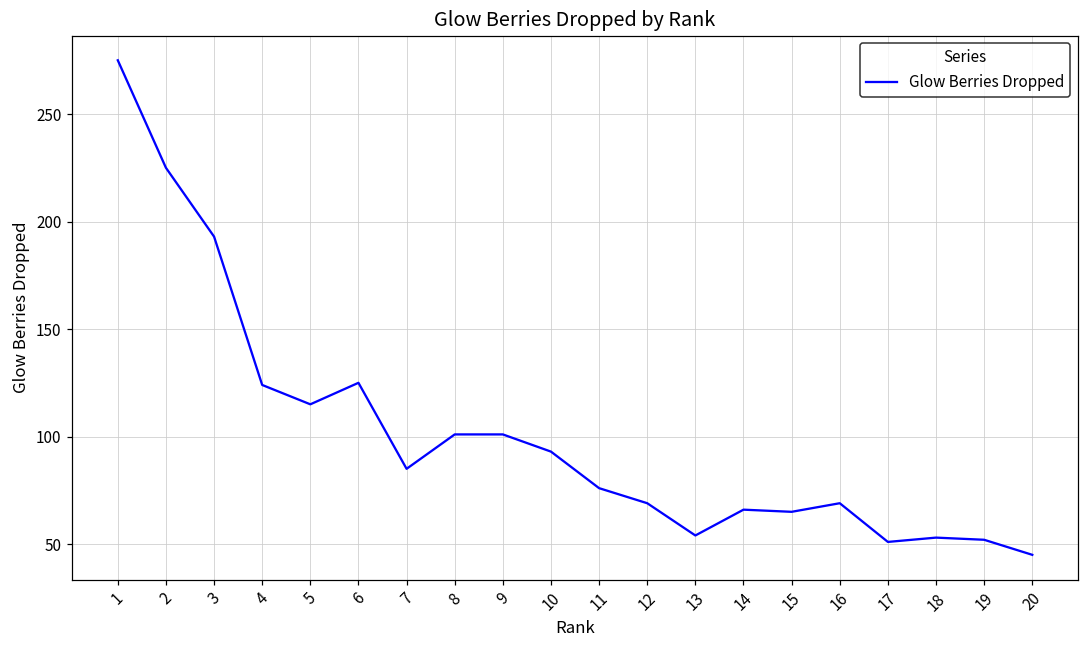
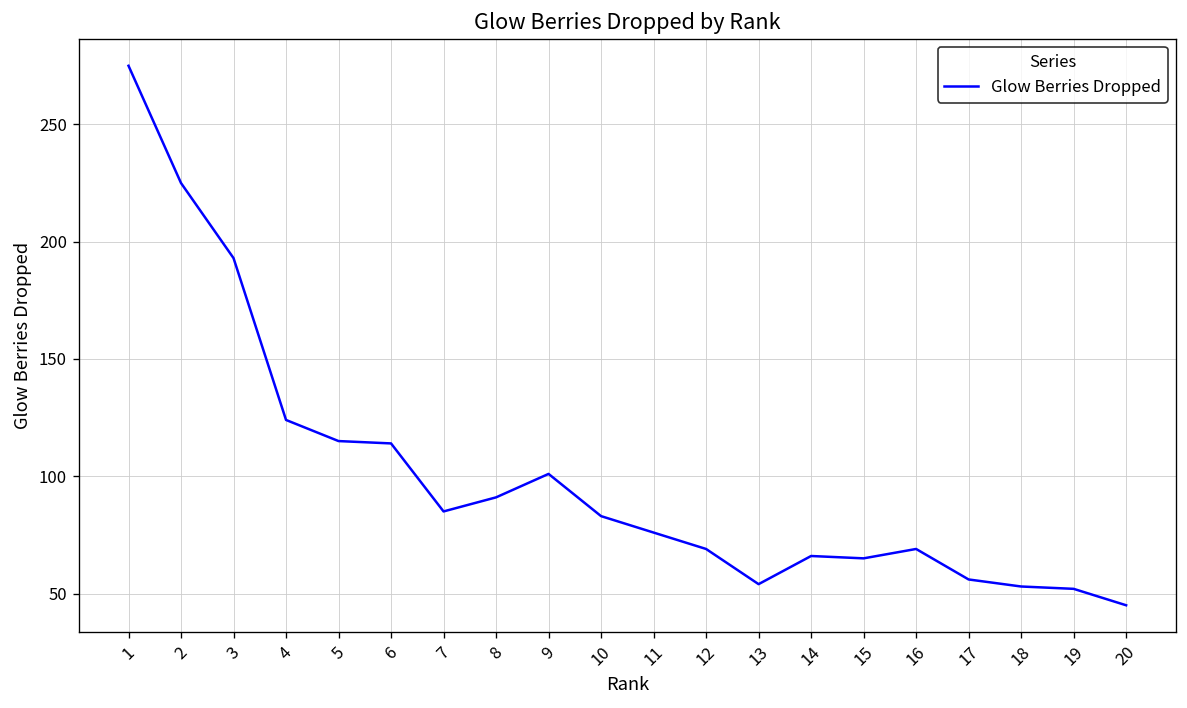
6: 125 -> 114
8: 101 -> 91
10: 93 -> 83
17: 51 -> 56
